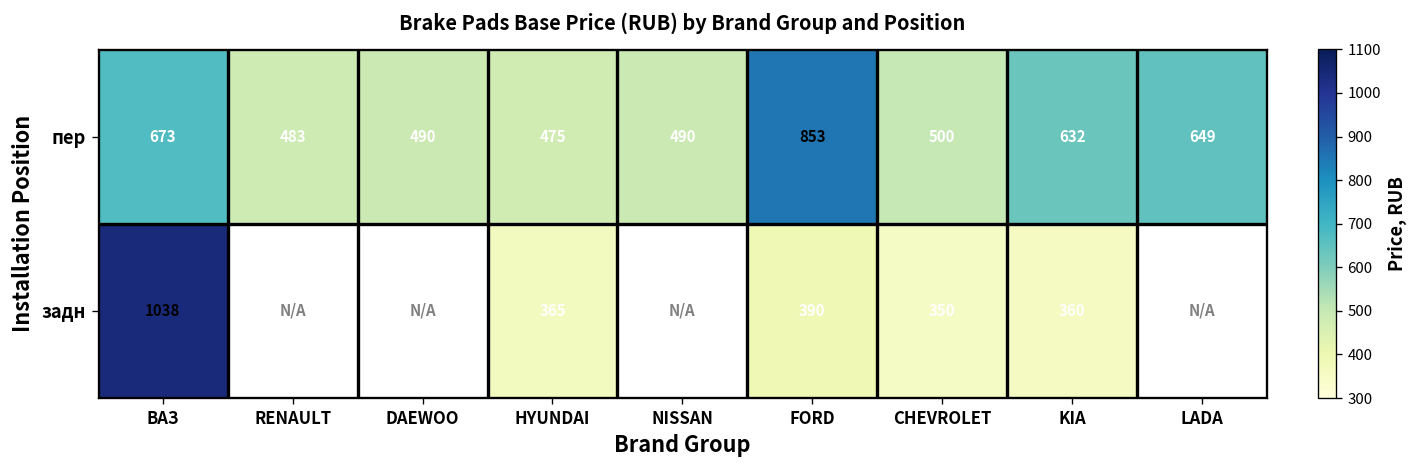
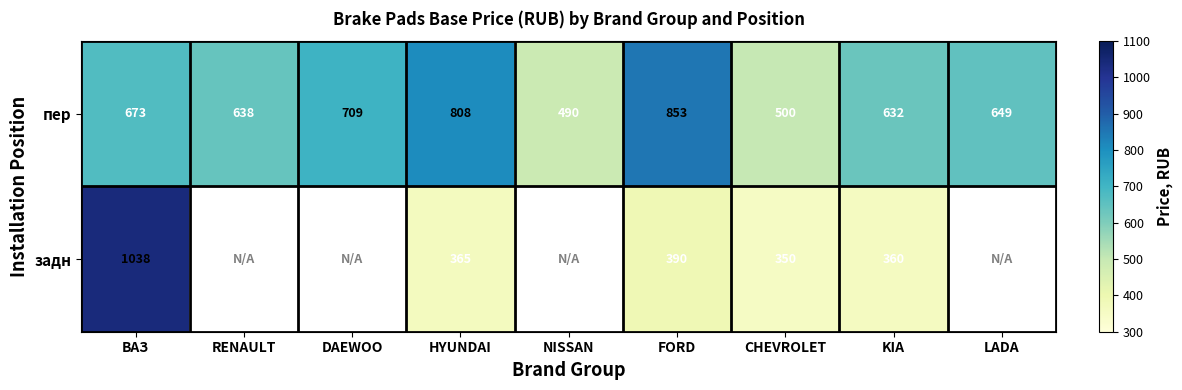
пер, RENAULT: 483 -> 638
пер, DAEWOO: 490 -> 709
пер, HYUNDAI: 475 -> 808
